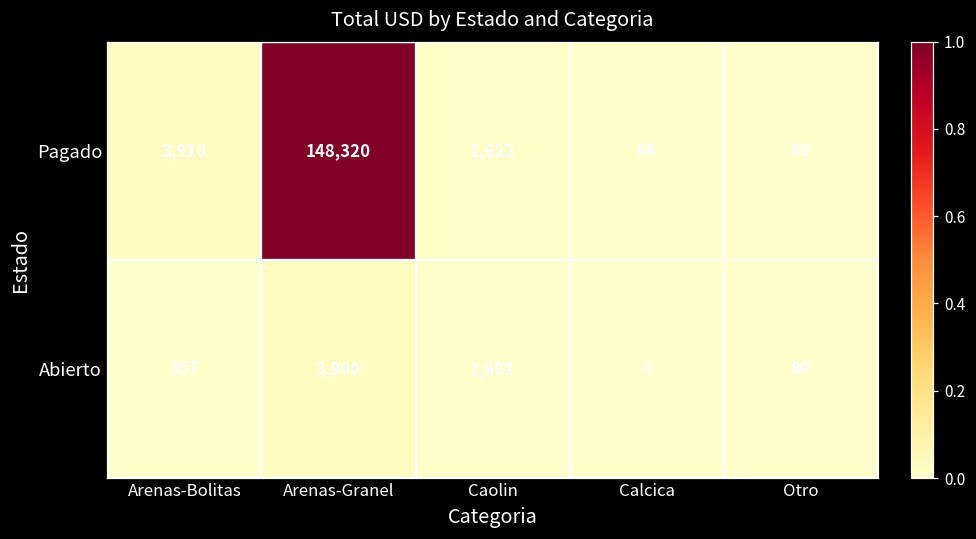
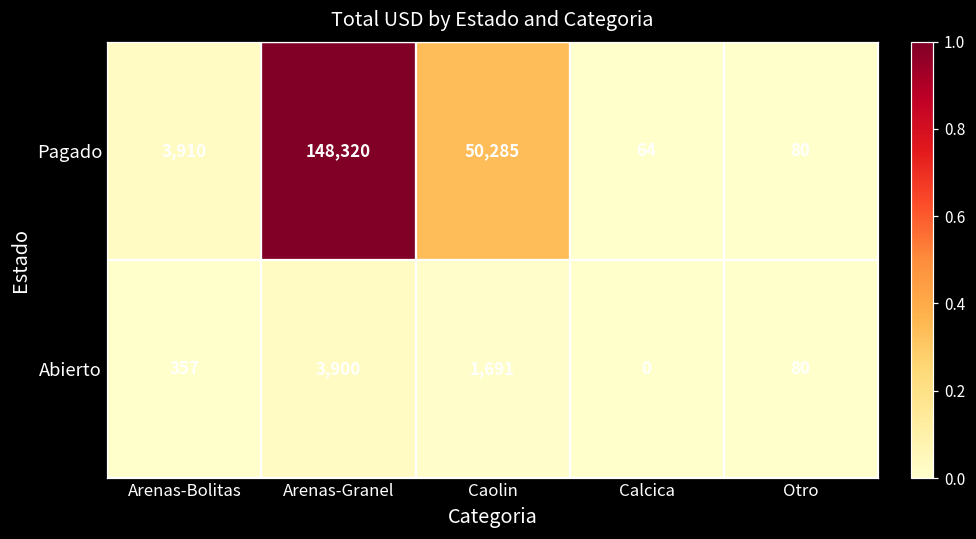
Pagado, Caolin: 2,622 -> 50,285
